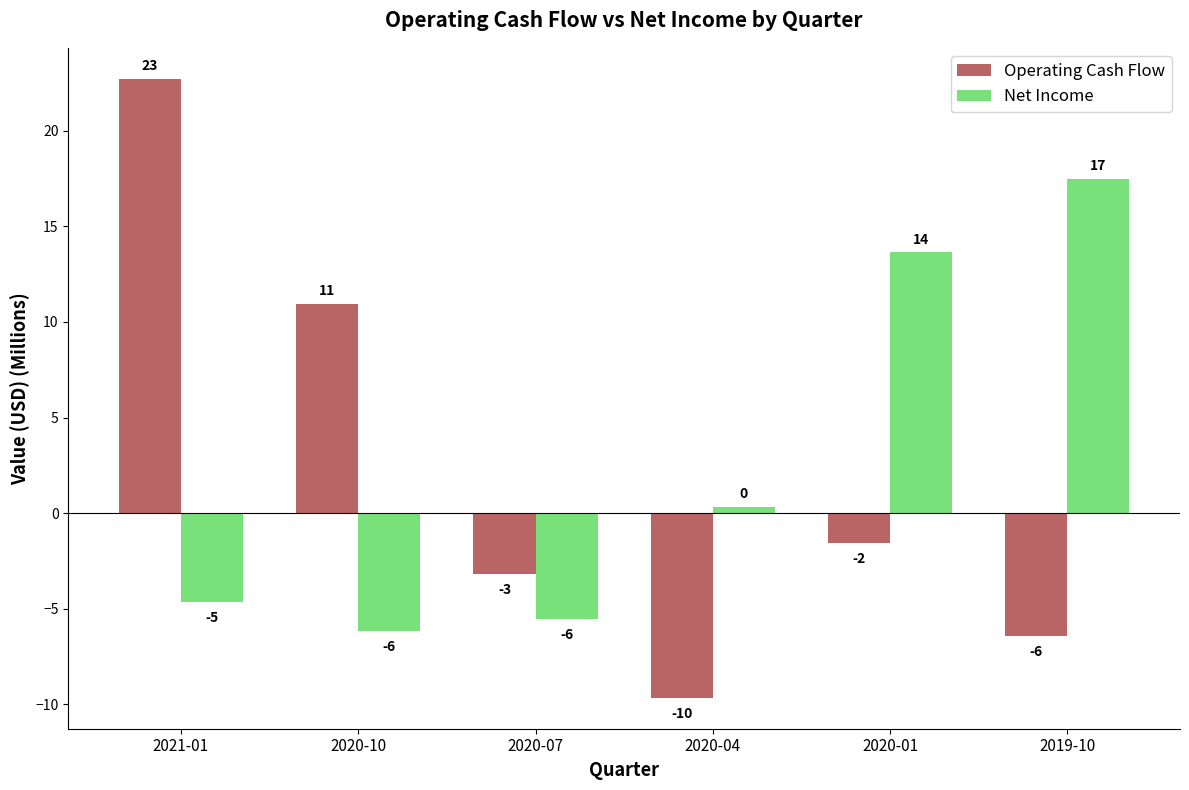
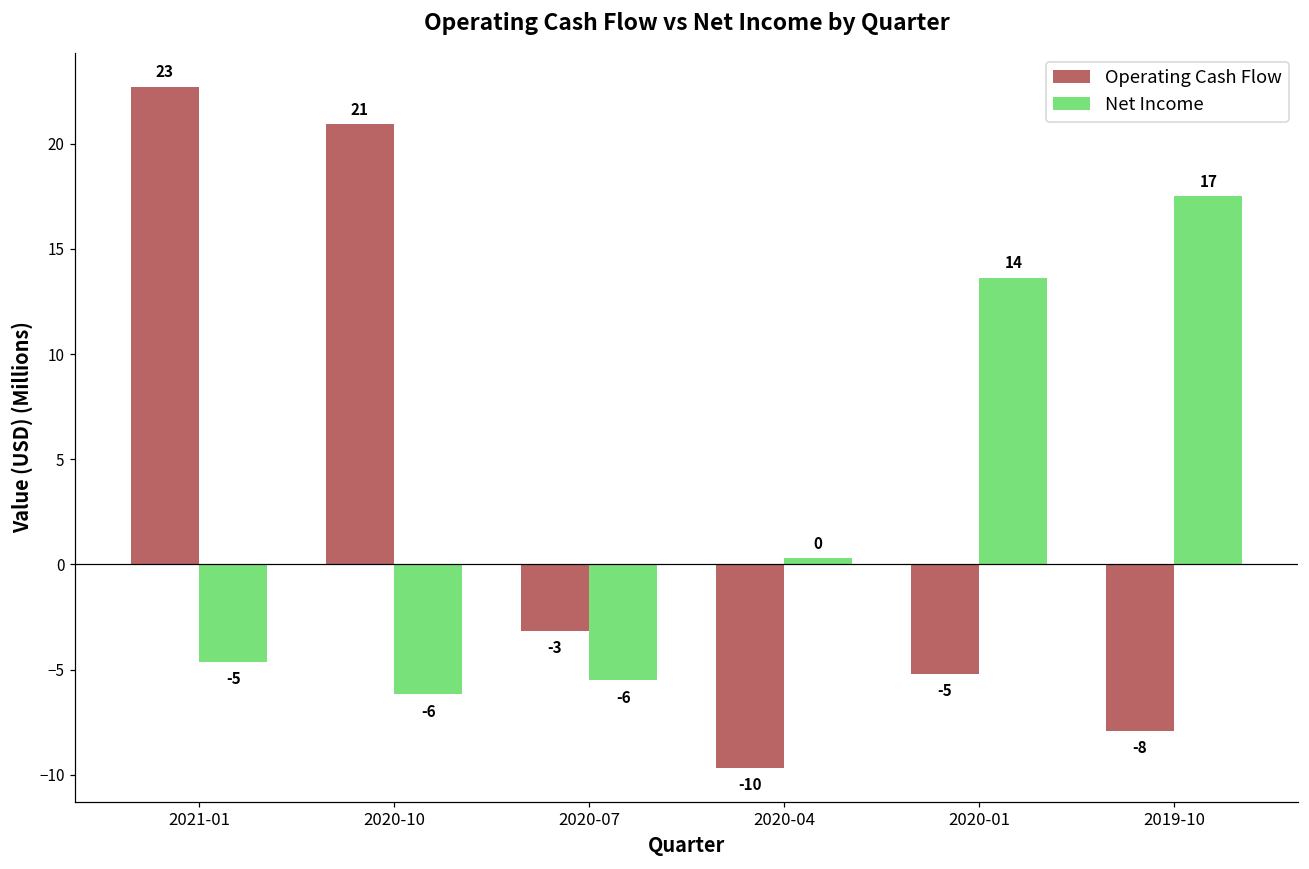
Operating Cash Flow, 2020-10: 11 -> 21
Operating Cash Flow, 2020-01: -2 -> -5
Operating Cash Flow, 2019-10: -6 -> -8
